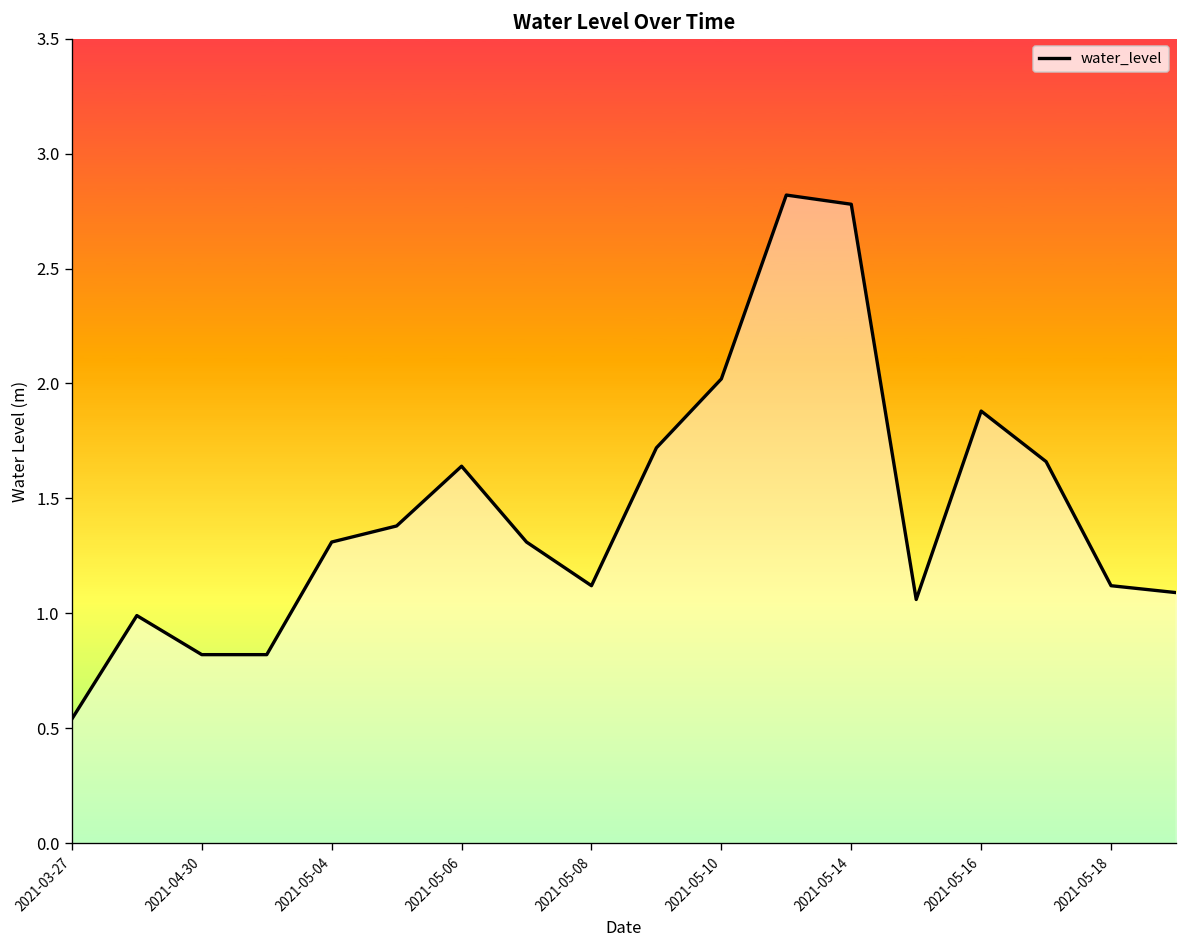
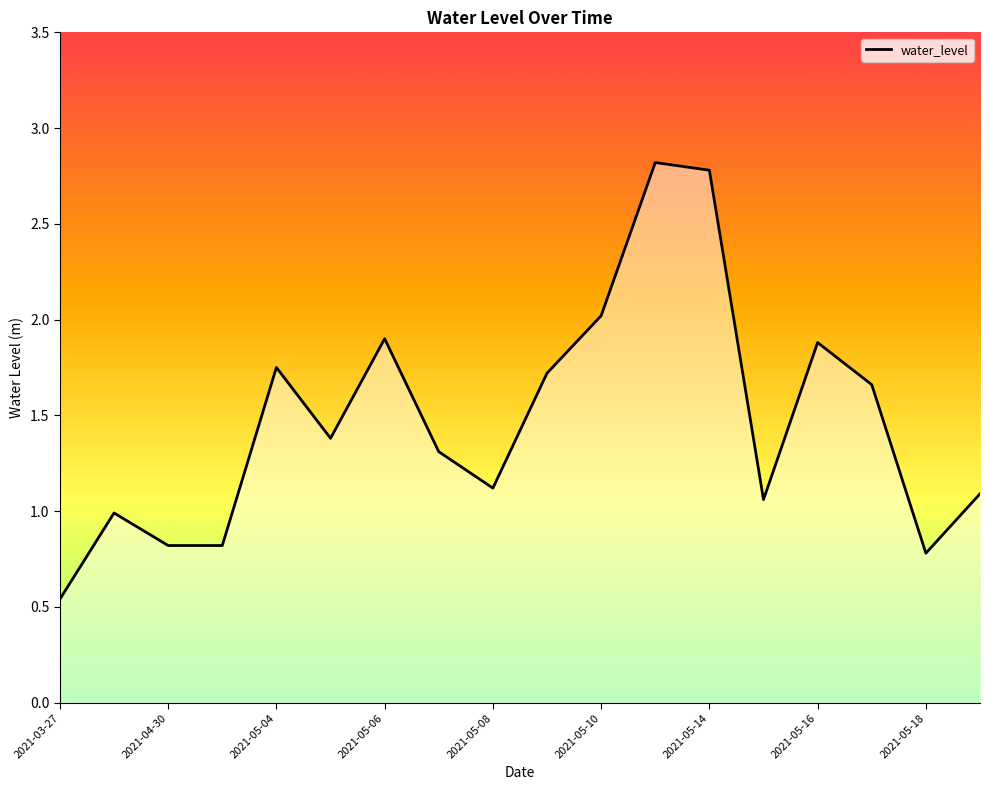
2021-05-04: 1.31 -> 1.75
2021-05-06: 1.64 -> 1.90
2021-05-18: 1.12 -> 0.78
